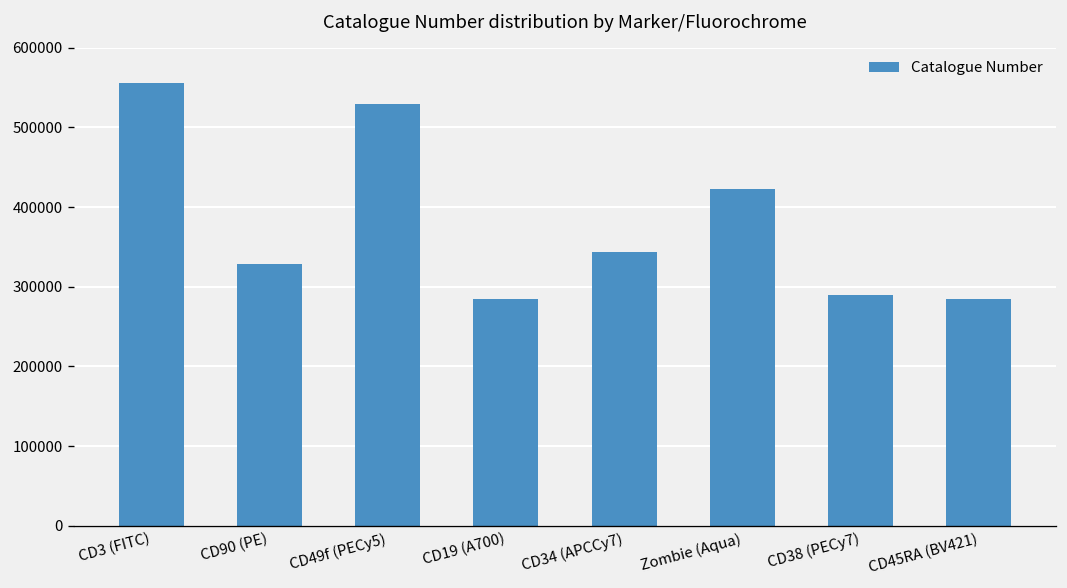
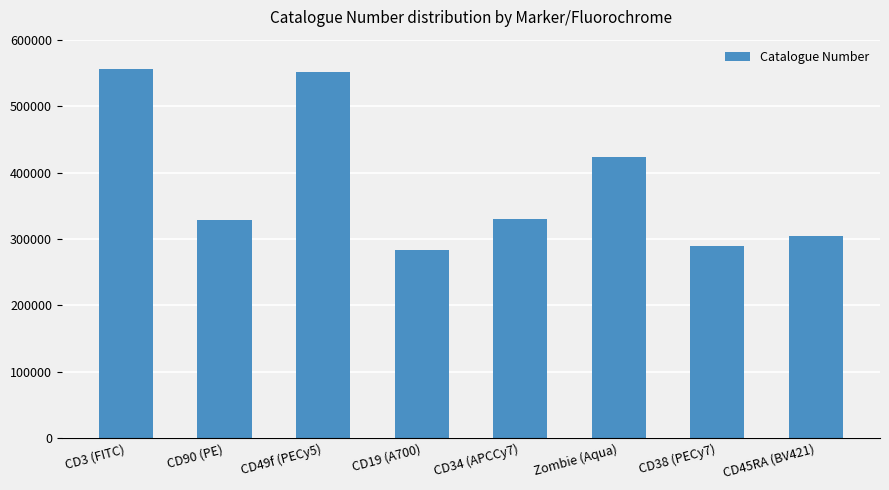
CD49f (PECy5): 530000 -> 550000
CD34 (APCCy7): 340000 -> 330000
CD45RA (BV421): 280000 -> 300000
